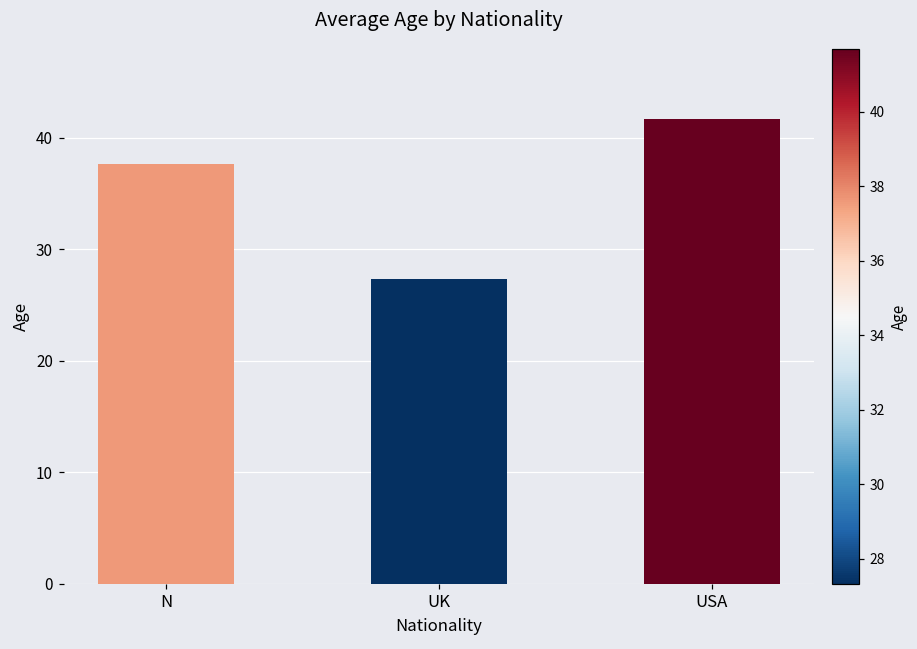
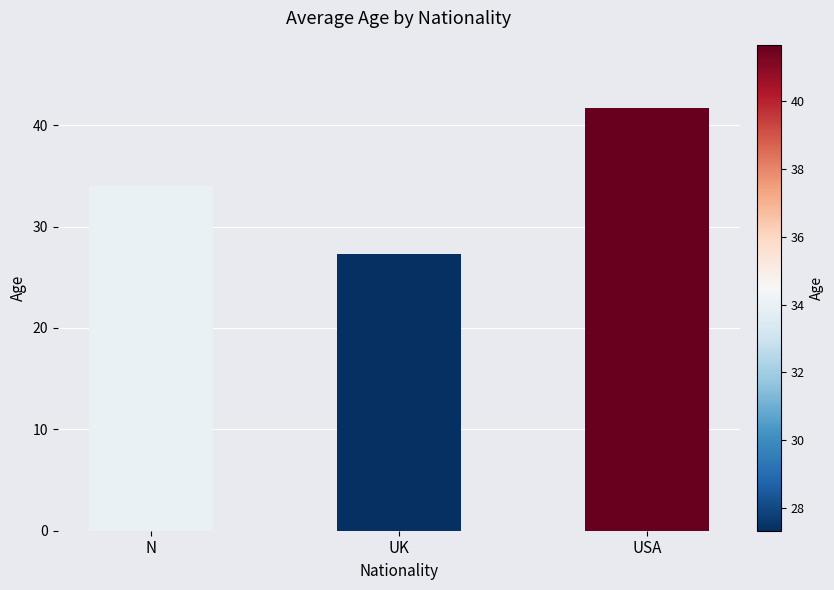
N: 37.6 -> 34.0
